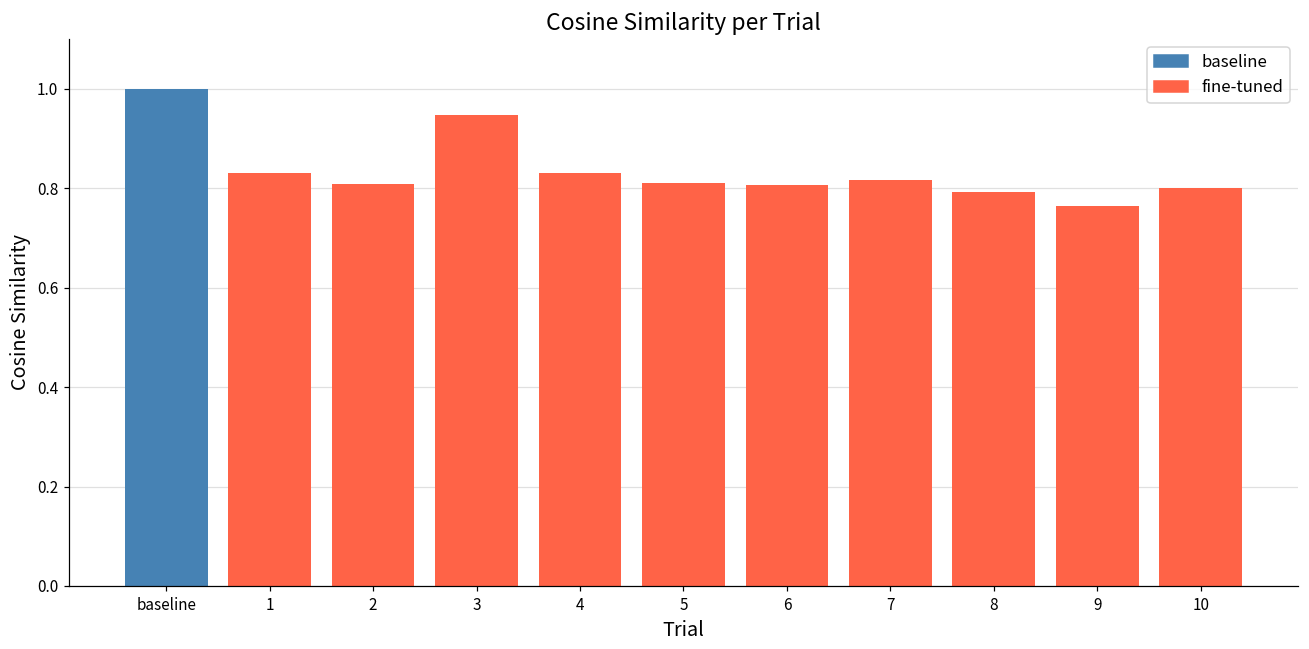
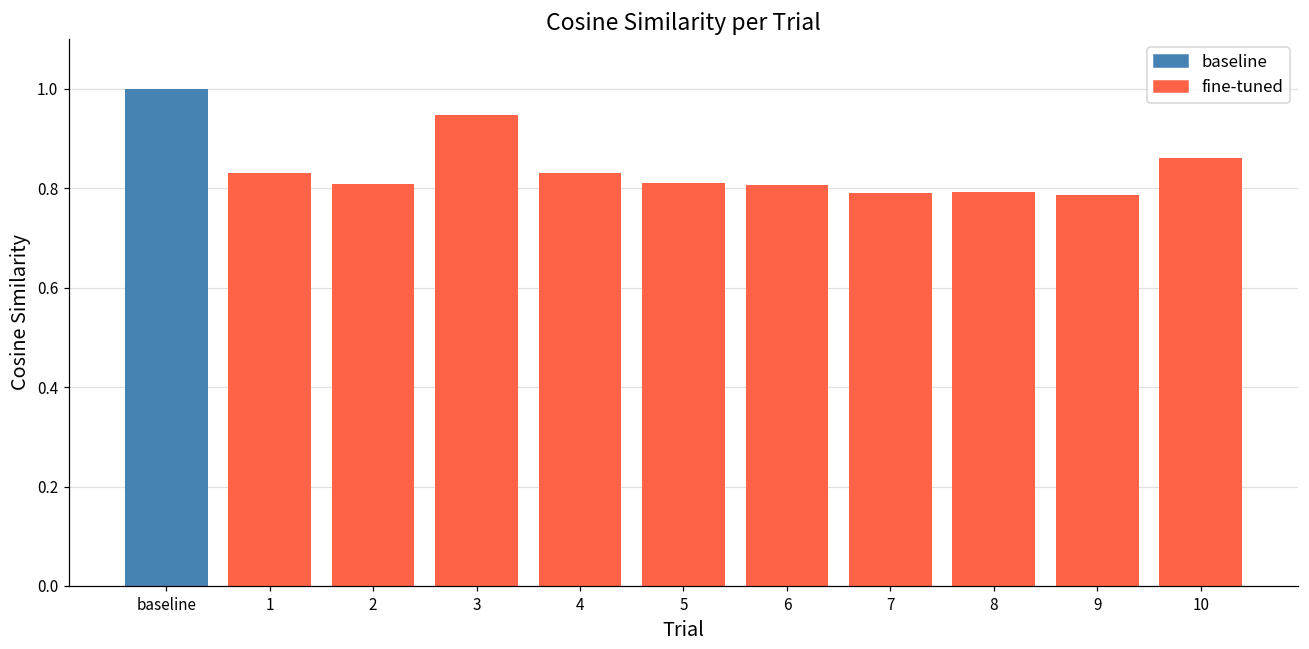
7: 0.82 -> 0.79
9: 0.76 -> 0.79
10: 0.80 -> 0.86
